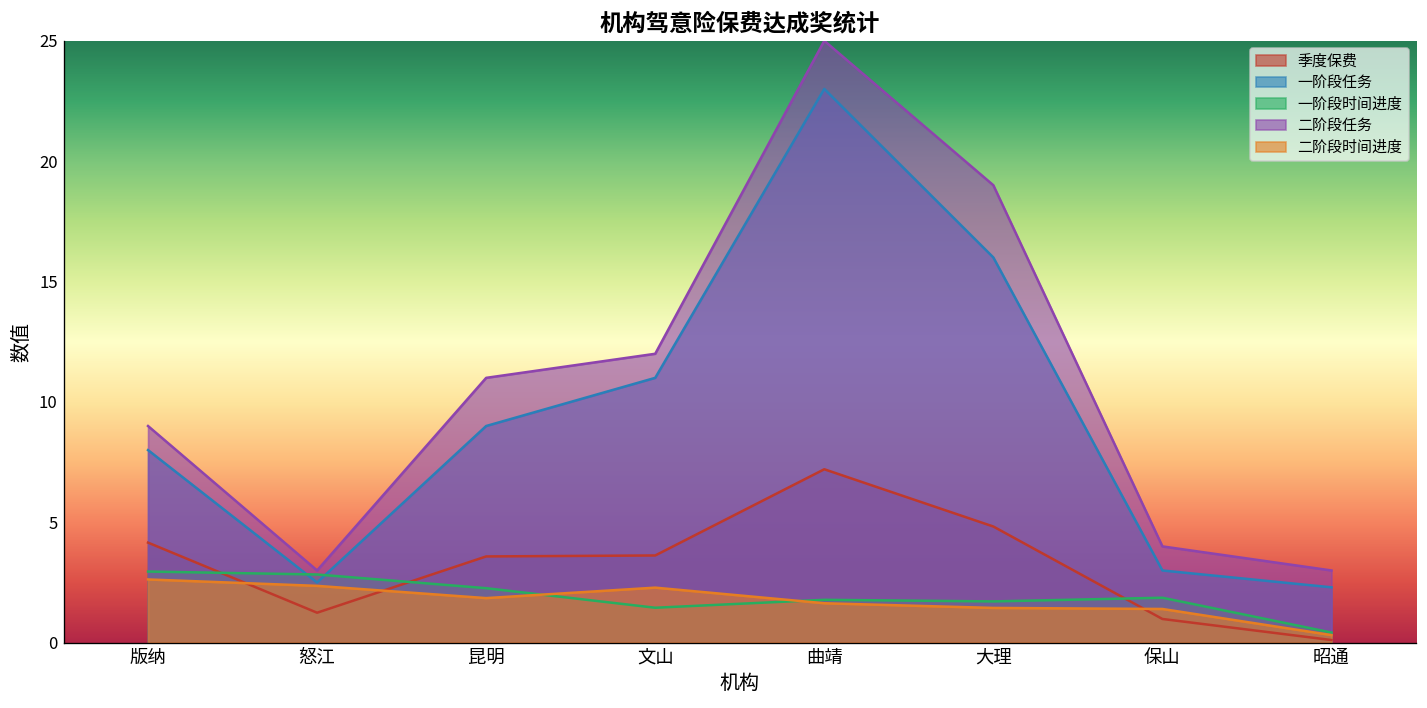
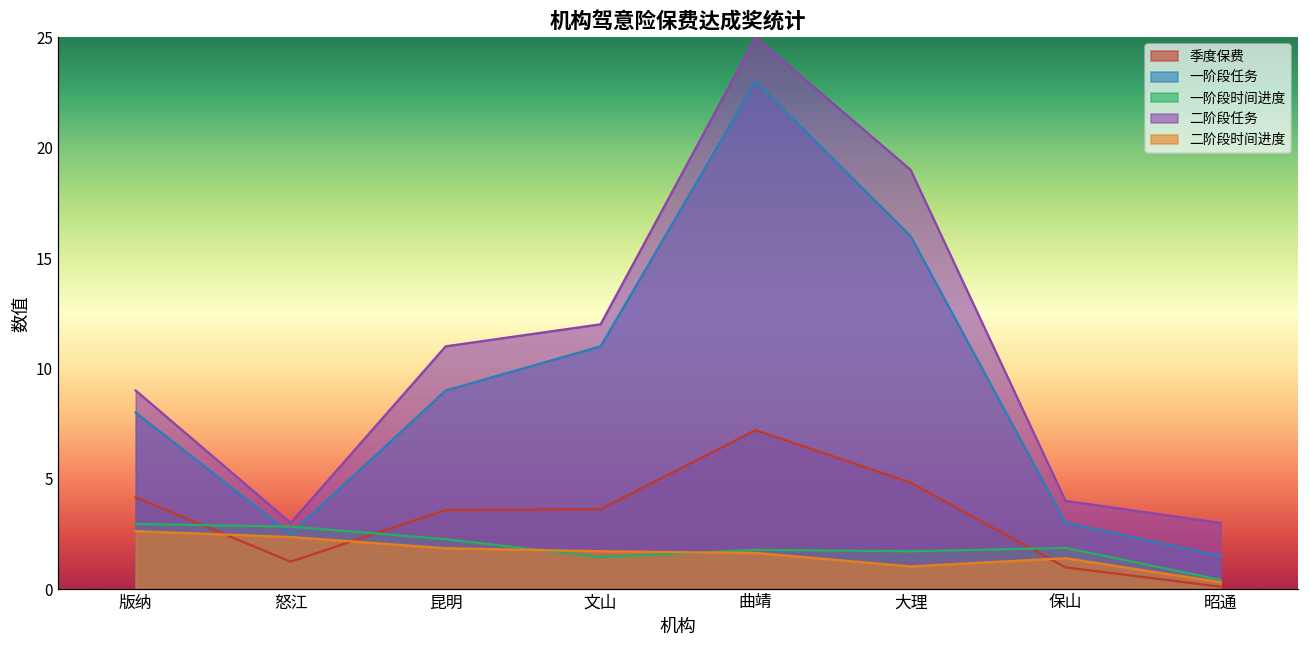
二阶段时间进度, 文山: 2.3 -> 1.7
二阶段时间进度, 大理: 1.4 -> 1.0
一阶段任务, 昭通: 2.3 -> 1.5
